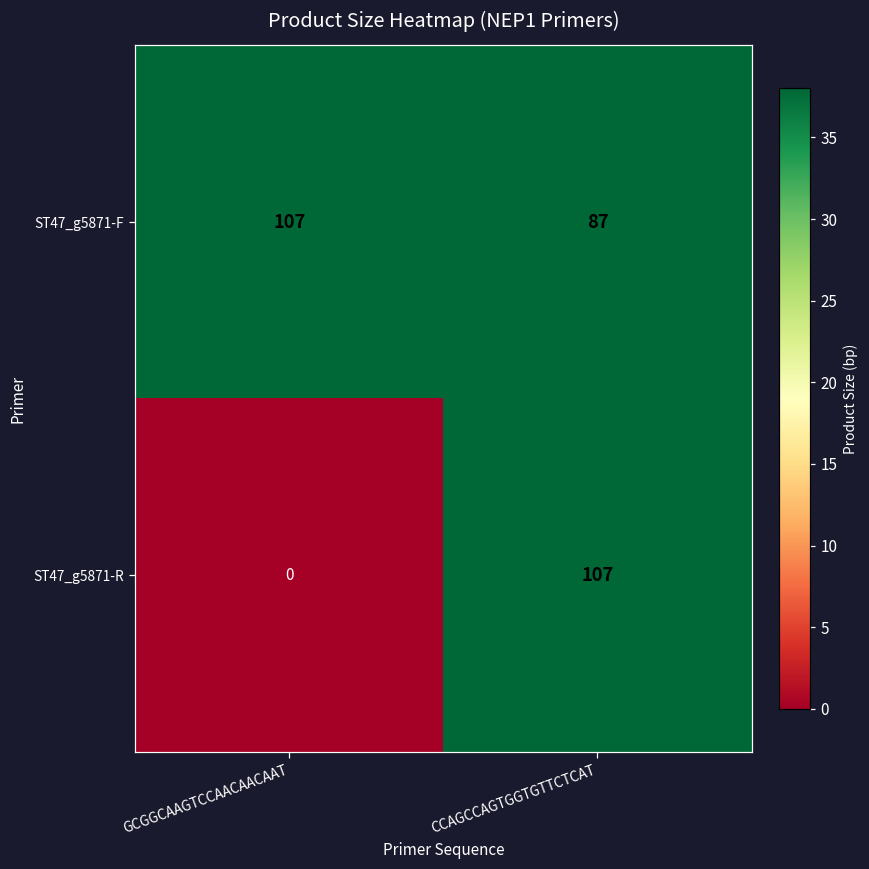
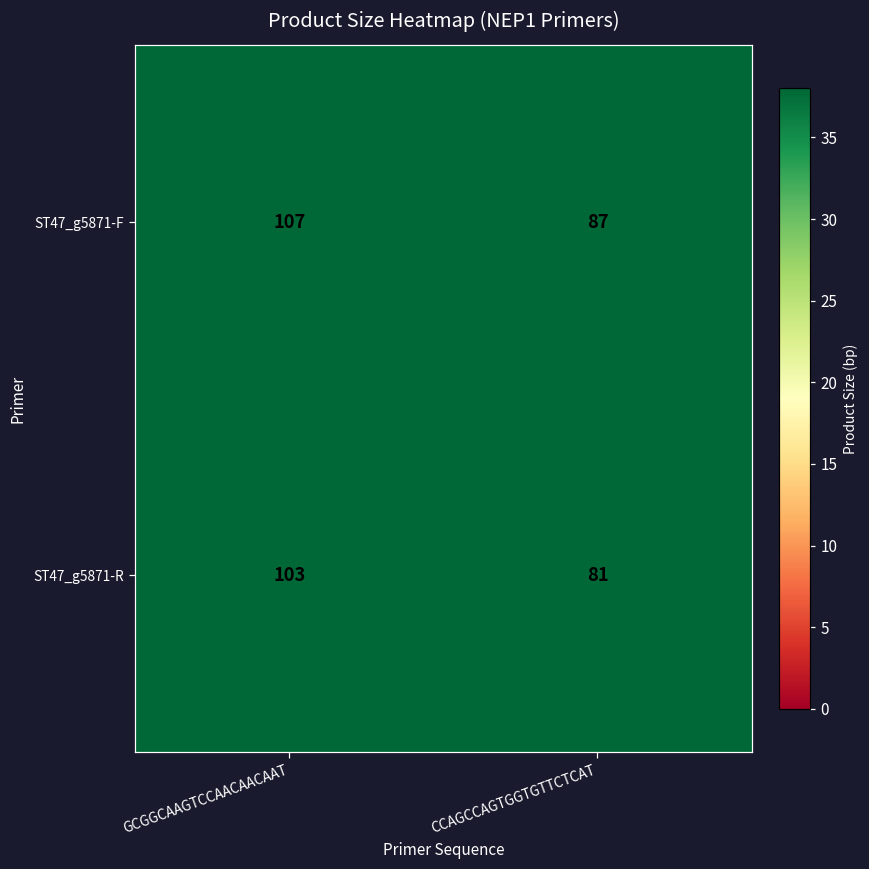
ST47_g5871-R, GCGGCAAGTCCAACAACAAT: 0 -> 103
ST47_g5871-R, CCAGCCAGTGGTGTTCTCAT: 107 -> 81
